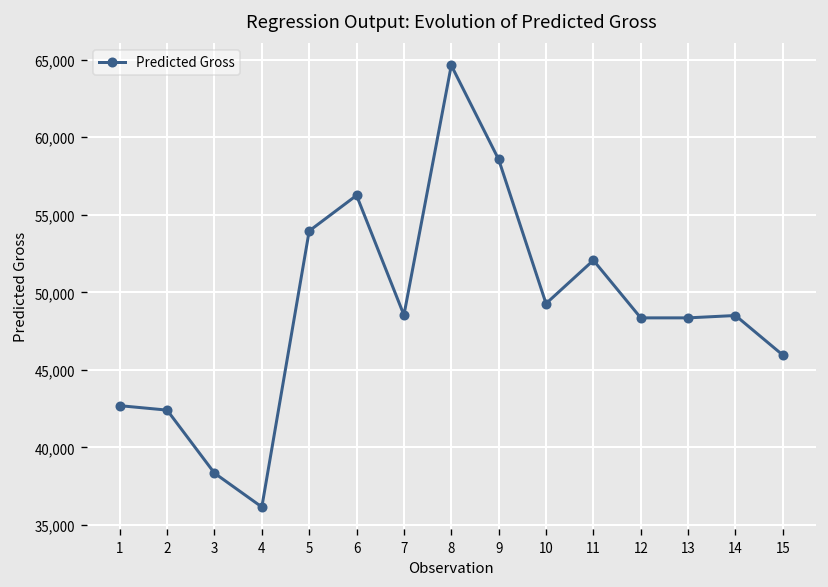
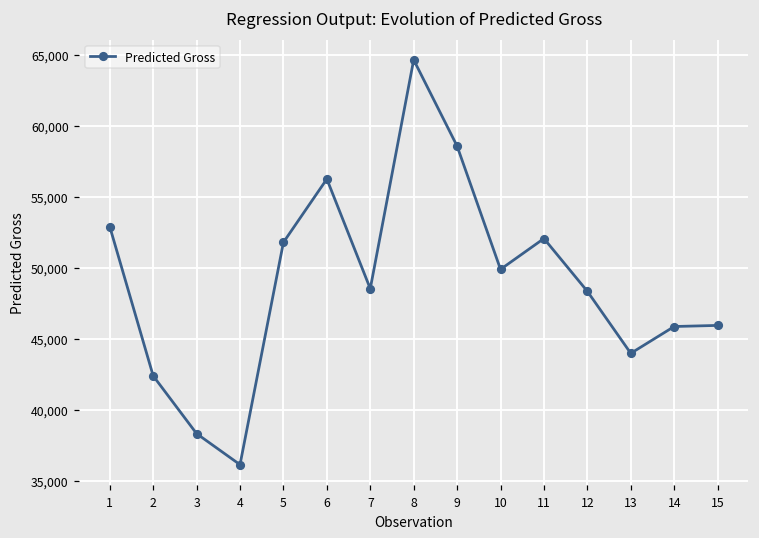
1: 42,700 -> 52,900
5: 54,000 -> 51,800
10: 49,300 -> 49,900
13: 48,400 -> 44,000
14: 48,500 -> 45,900
